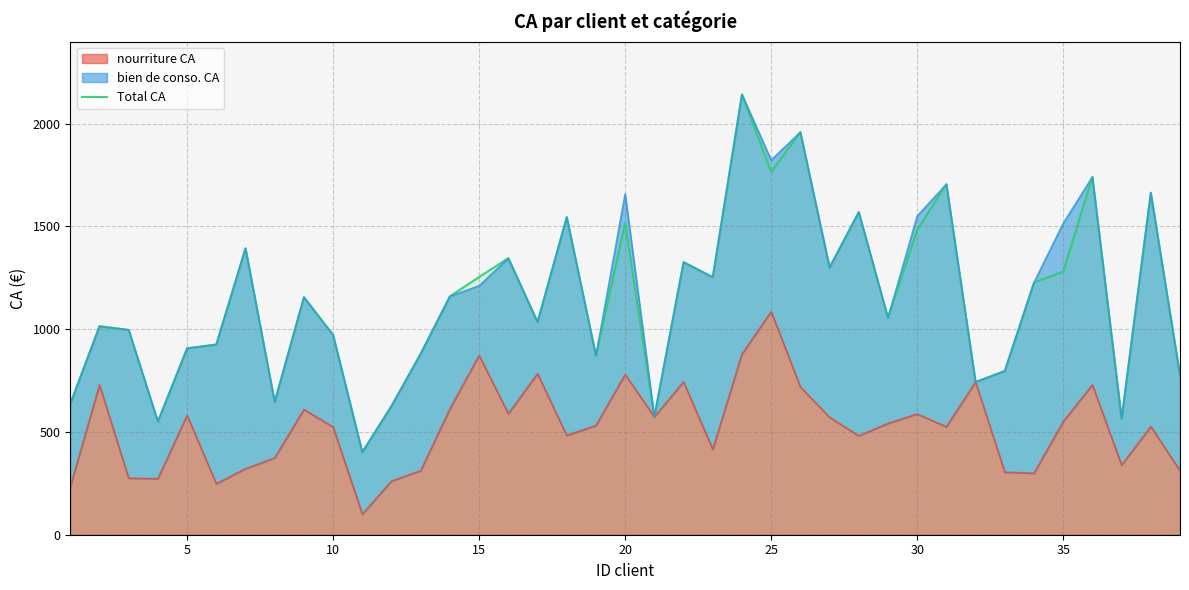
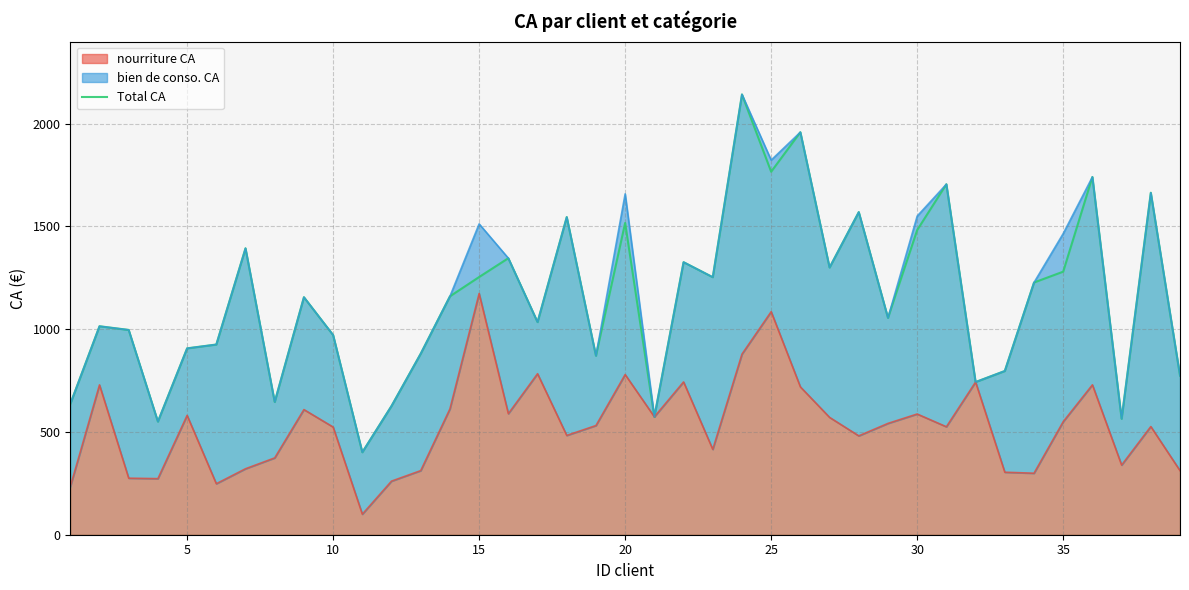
nourriture CA, 15: 870 -> 1170
bien de conso. CA, 35: 960 -> 920
